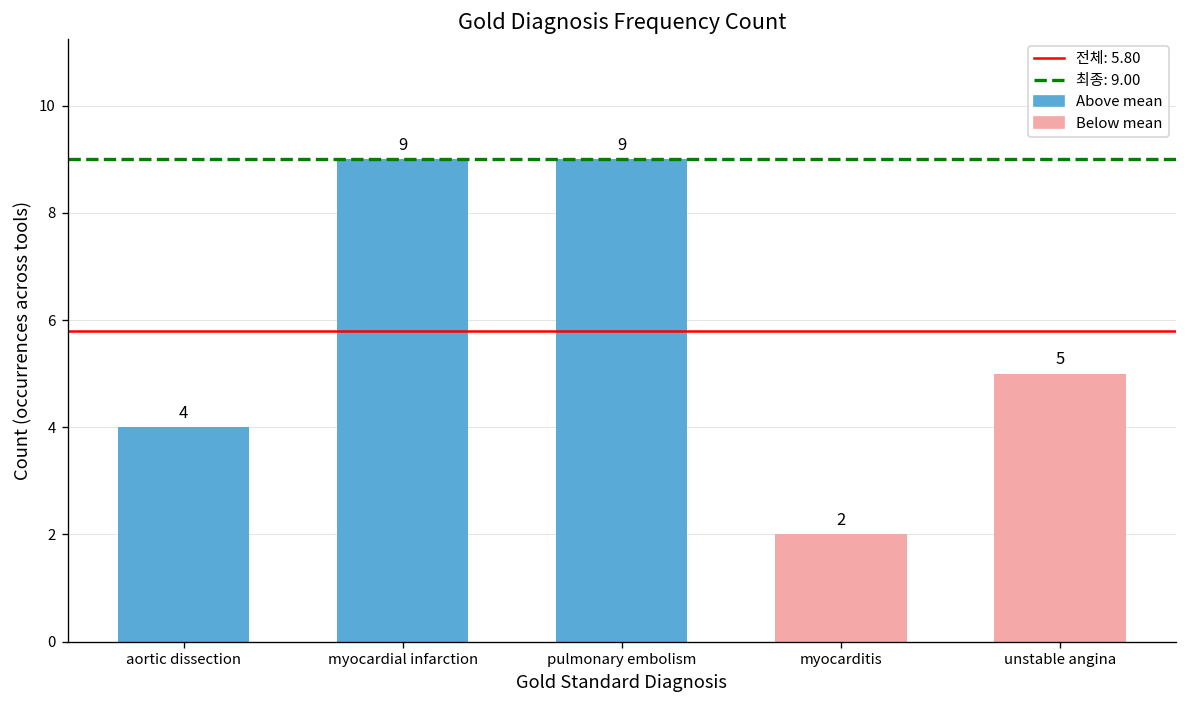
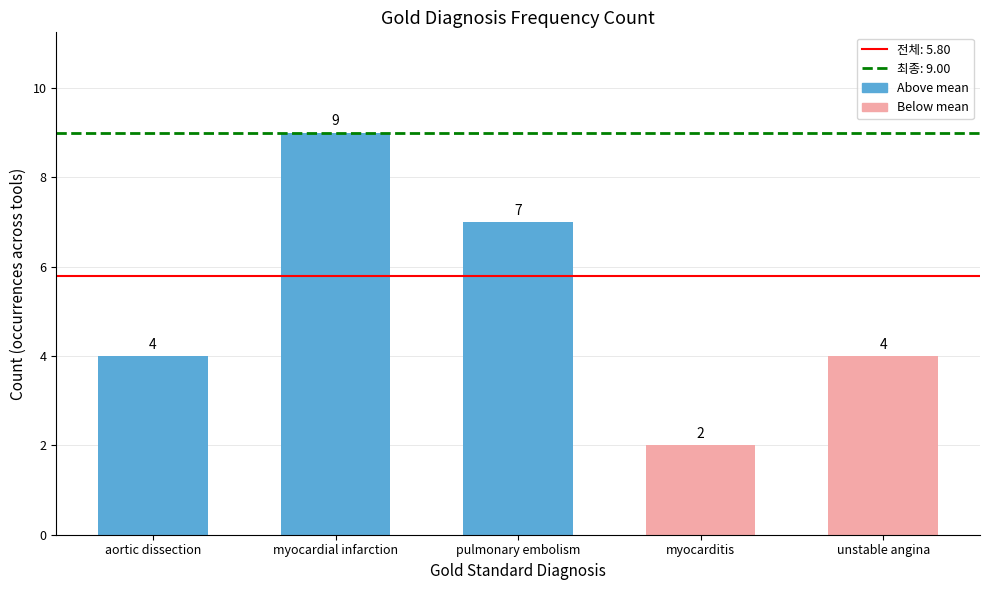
pulmonary embolism: 9 -> 7
unstable angina: 5 -> 4
